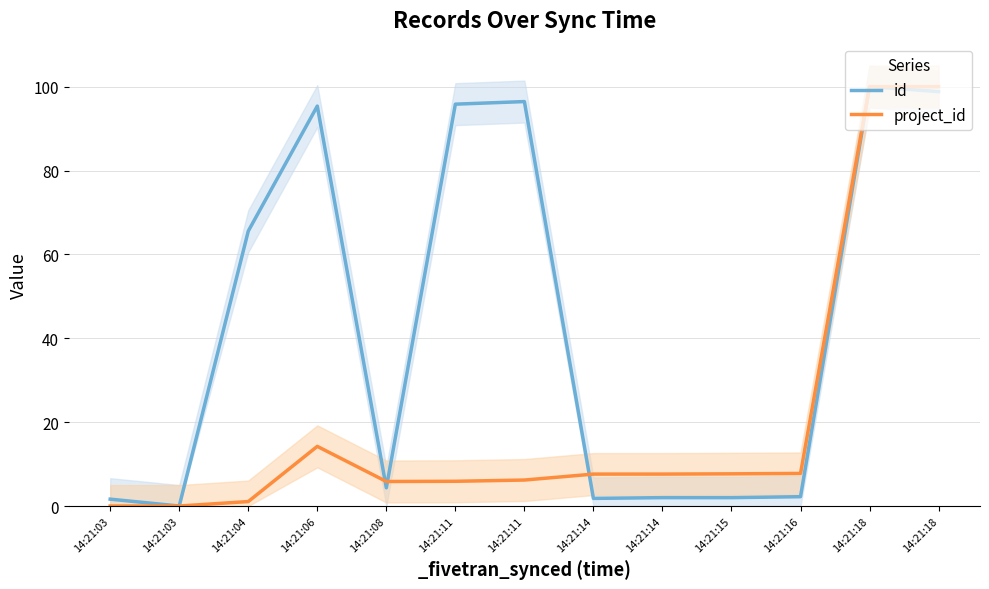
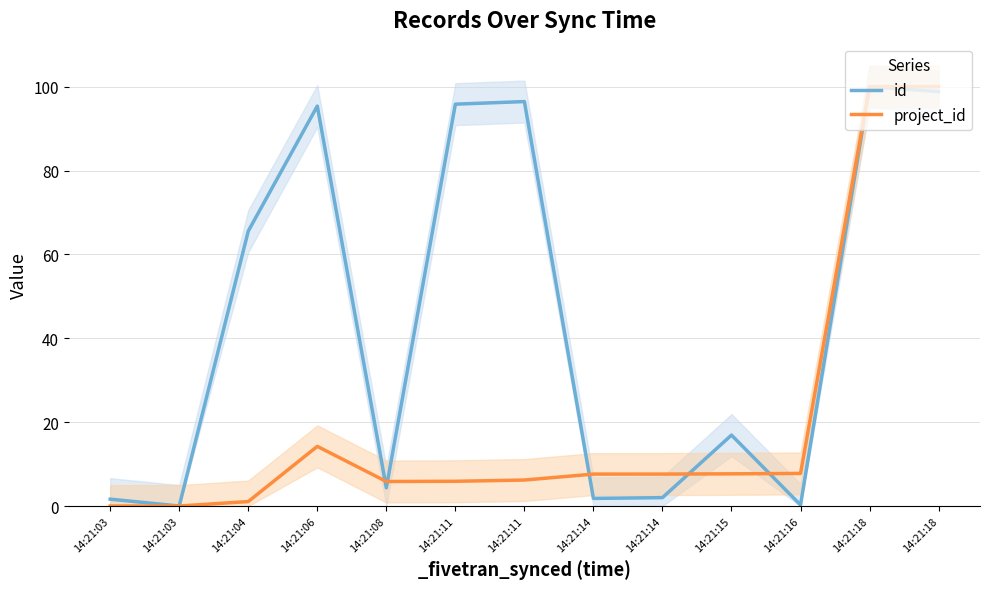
id, 14:21:15: 2 -> 17
id, 14:21:16: 2 -> 0
